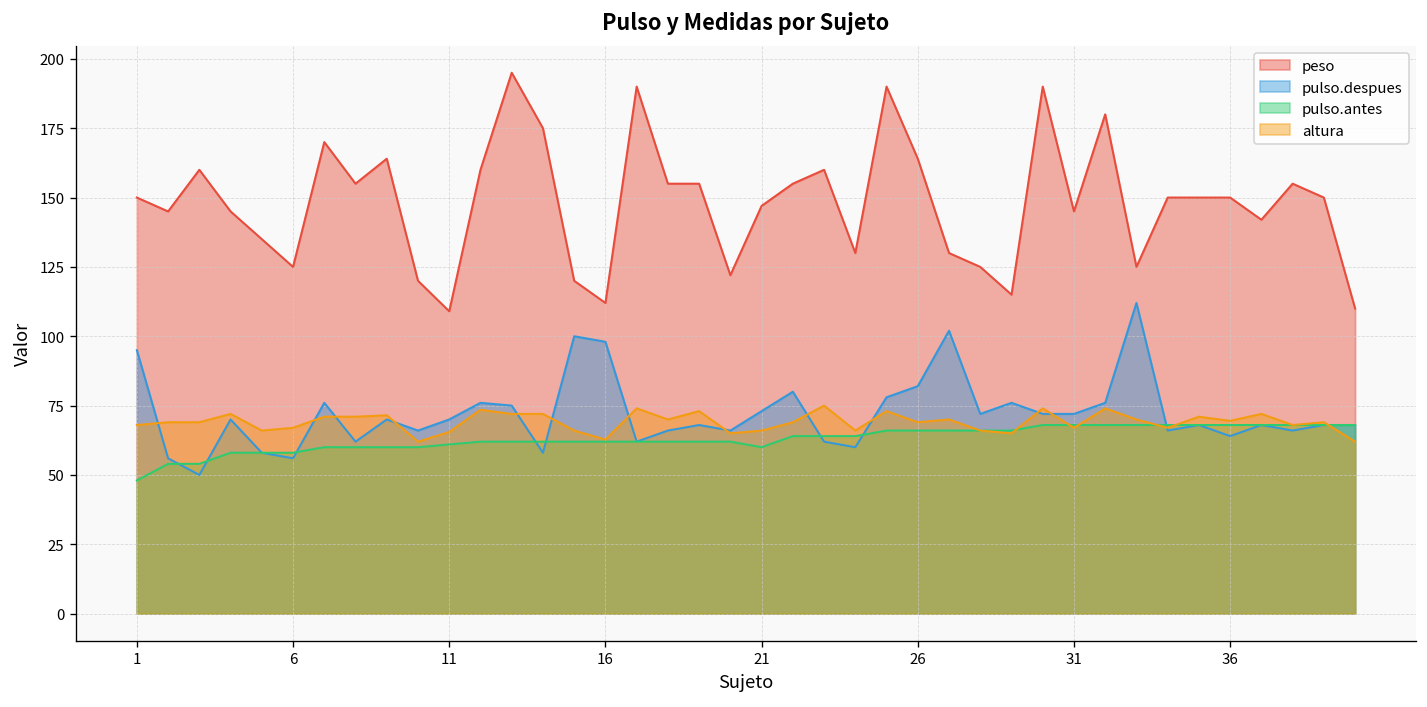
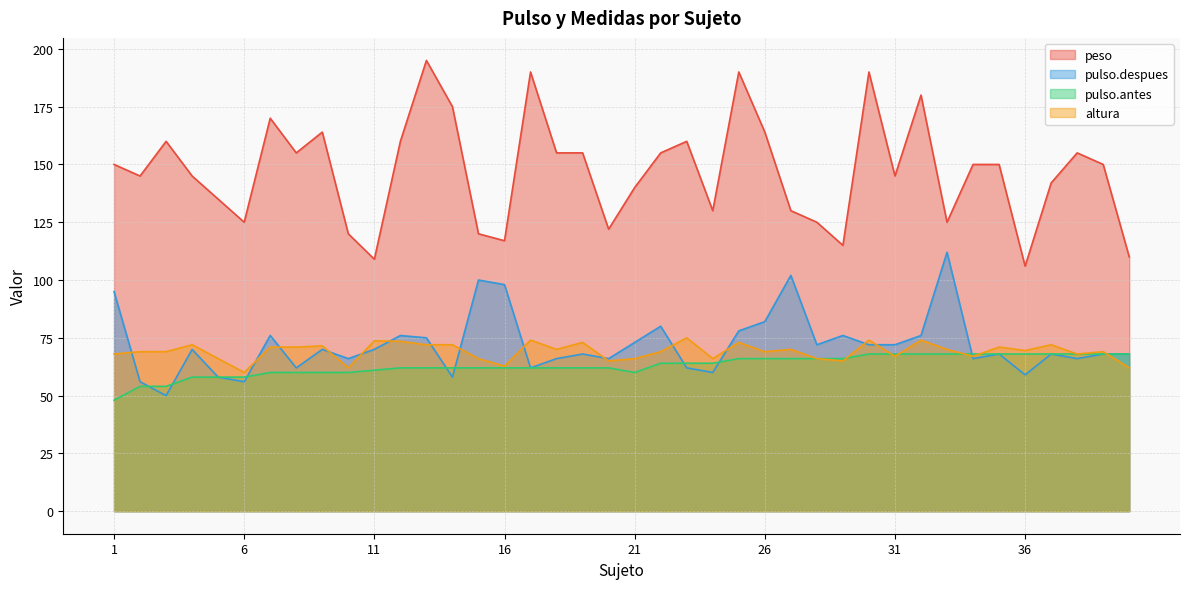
altura, 6: 67 -> 60
altura, 11: 66 -> 74
peso, 16: 112 -> 117
peso, 21: 147 -> 140
peso, 36: 150 -> 106
pulso.despues, 36: 64 -> 59
